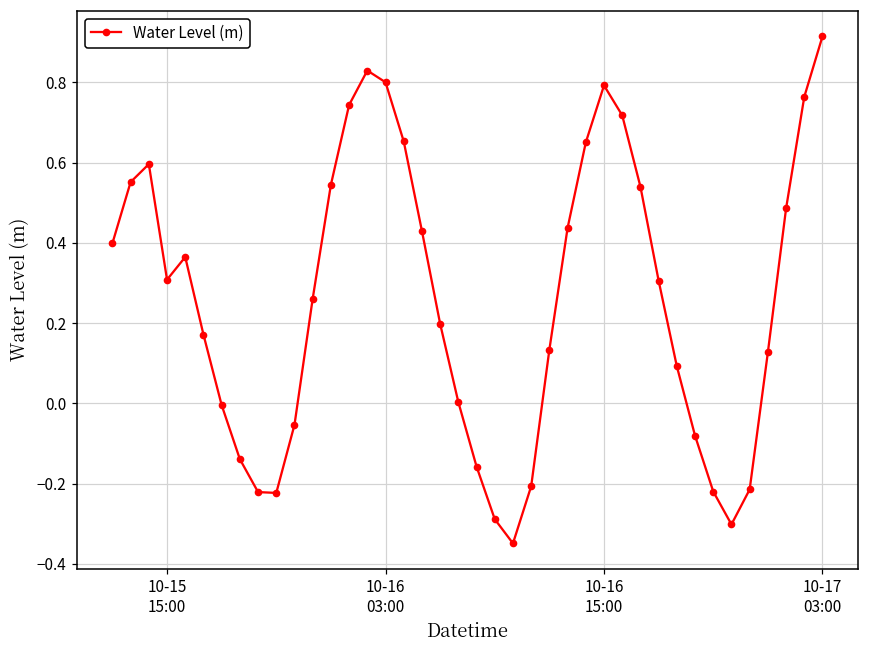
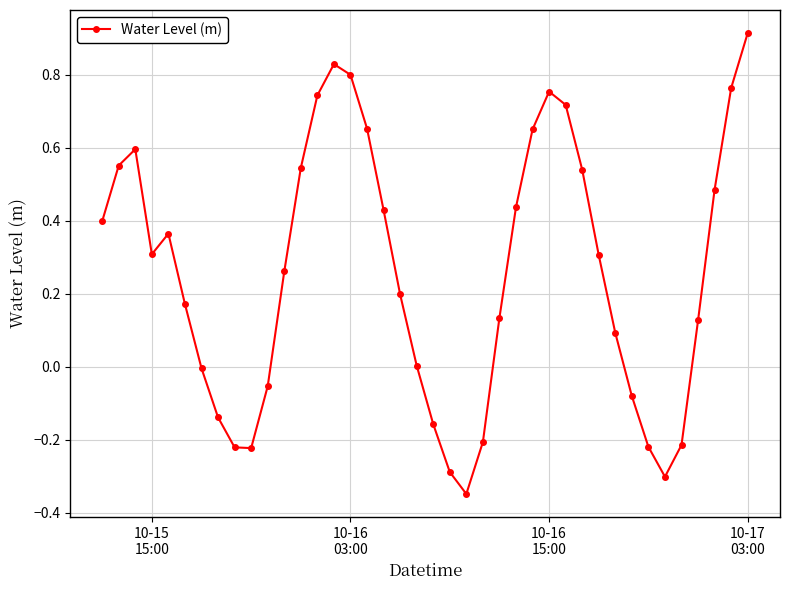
10-16 15:00: 0.79 -> 0.75
